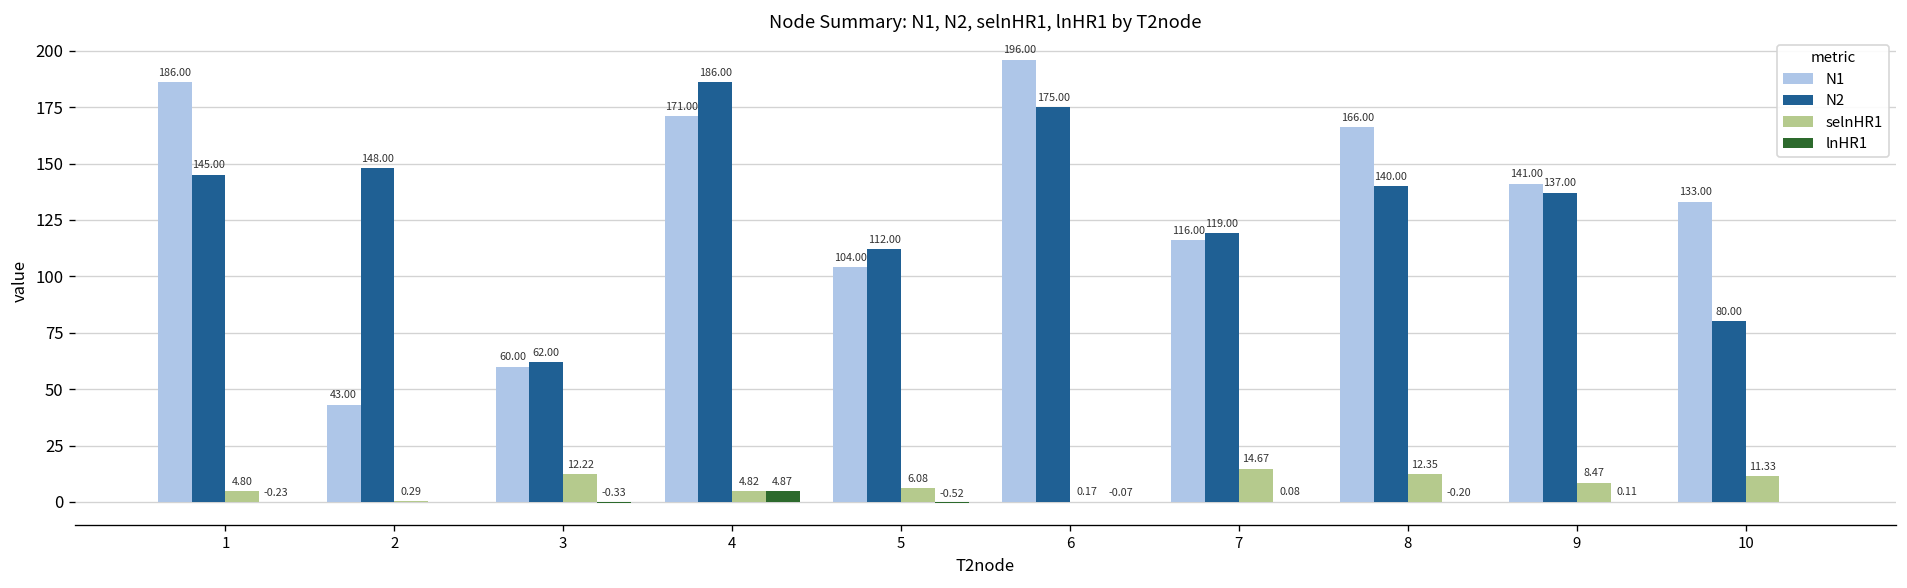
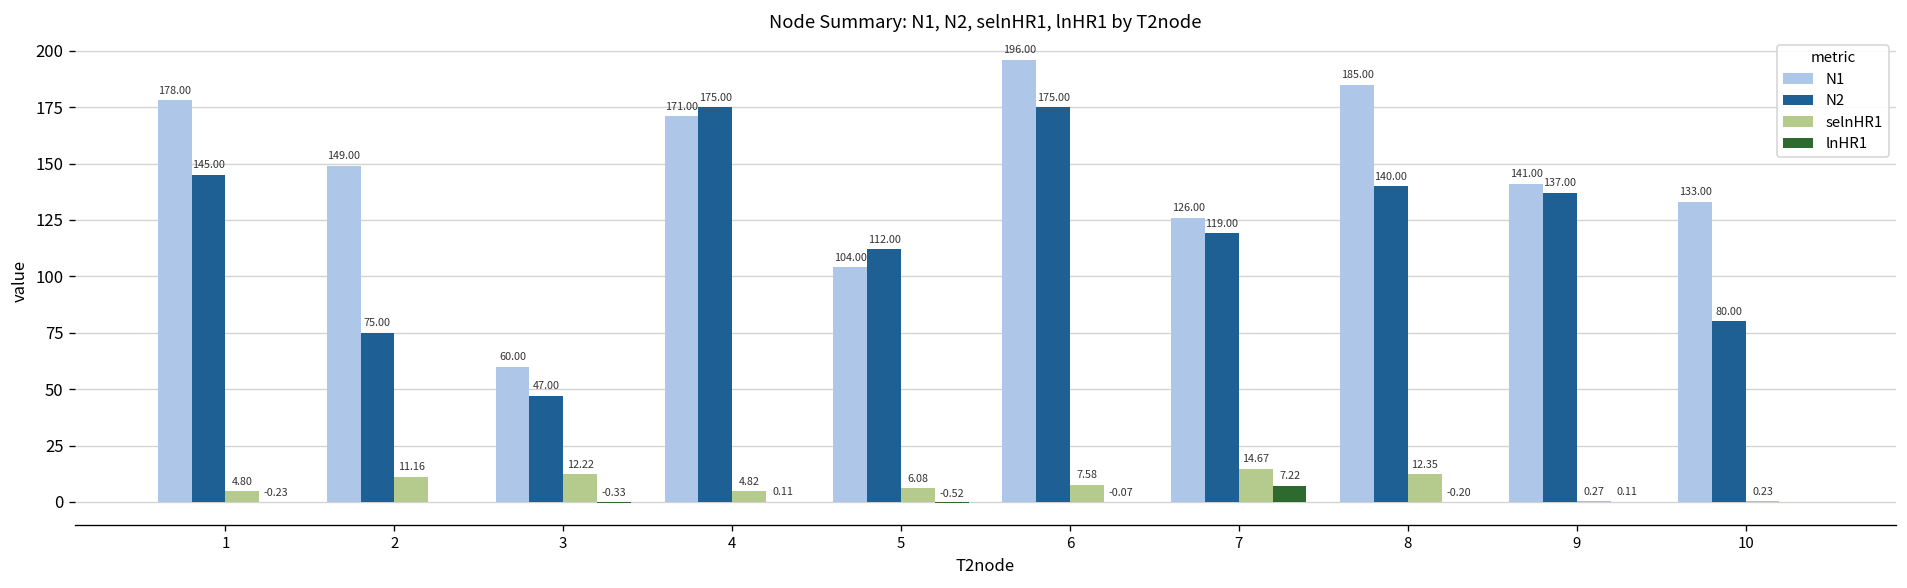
N1, 1: 186.00 -> 178.00
N1, 2: 43.00 -> 149.00
N2, 2: 148.00 -> 75.00
selnHR1, 2: 0.29 -> 11.16
N2, 3: 62.00 -> 47.00
N2, 4: 186.00 -> 175.00
lnHR1, 4: 4.87 -> 0.11
selnHR1, 6: 0.17 -> 7.58
N1, 7: 116.00 -> 126.00
lnHR1, 7: 0.08 -> 7.22
N1, 8: 166.00 -> 185.00
selnHR1, 9: 8.47 -> 0.27
selnHR1, 10: 11.33 -> 0.23
